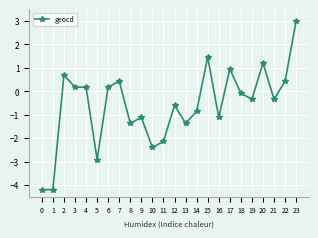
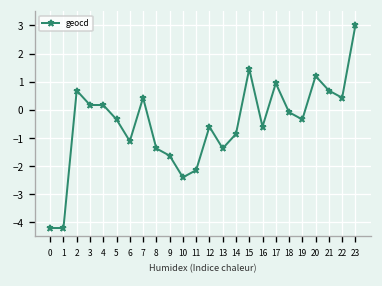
5: -2.9 -> -0.3
6: 0.2 -> -1.1
9: -1.1 -> -1.6
16: -1.1 -> -0.6
21: -0.3 -> 0.7
